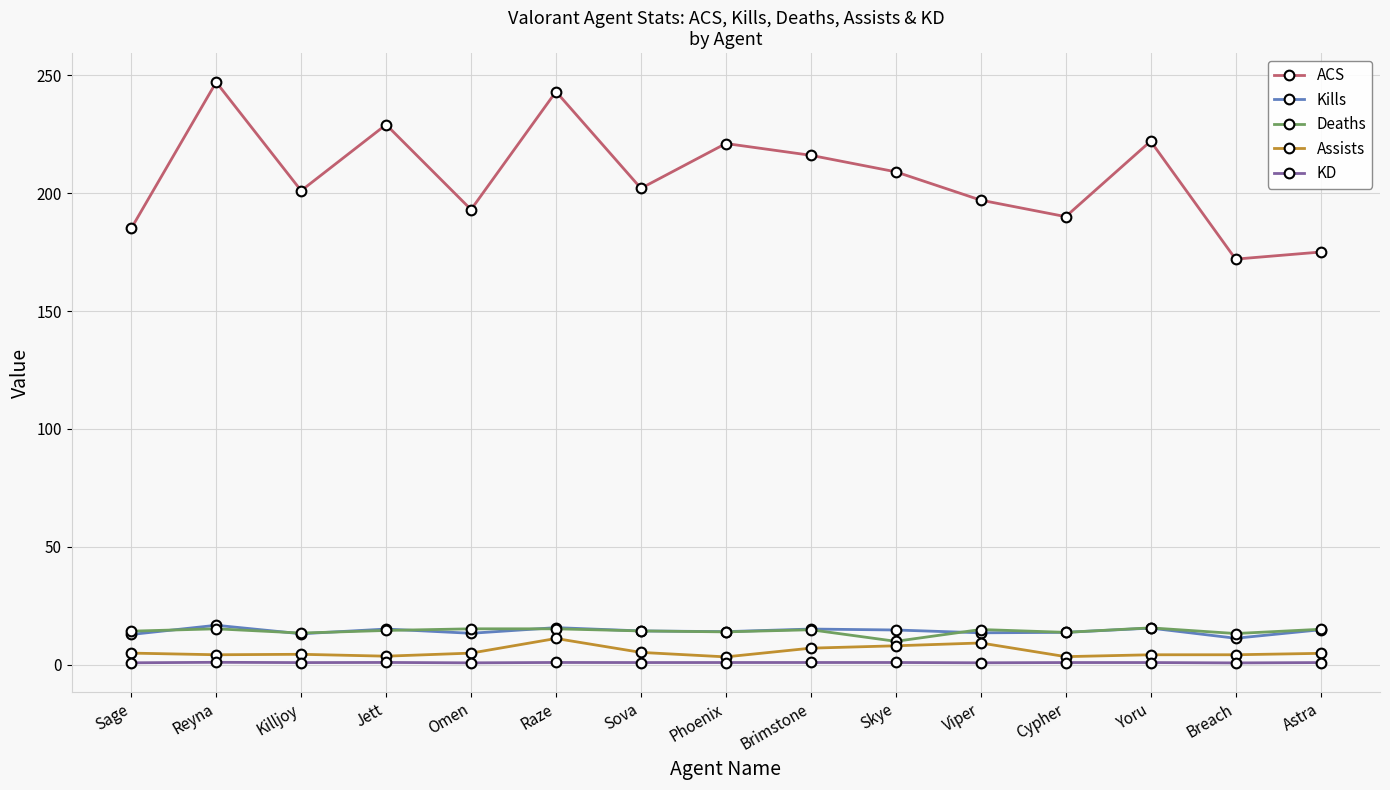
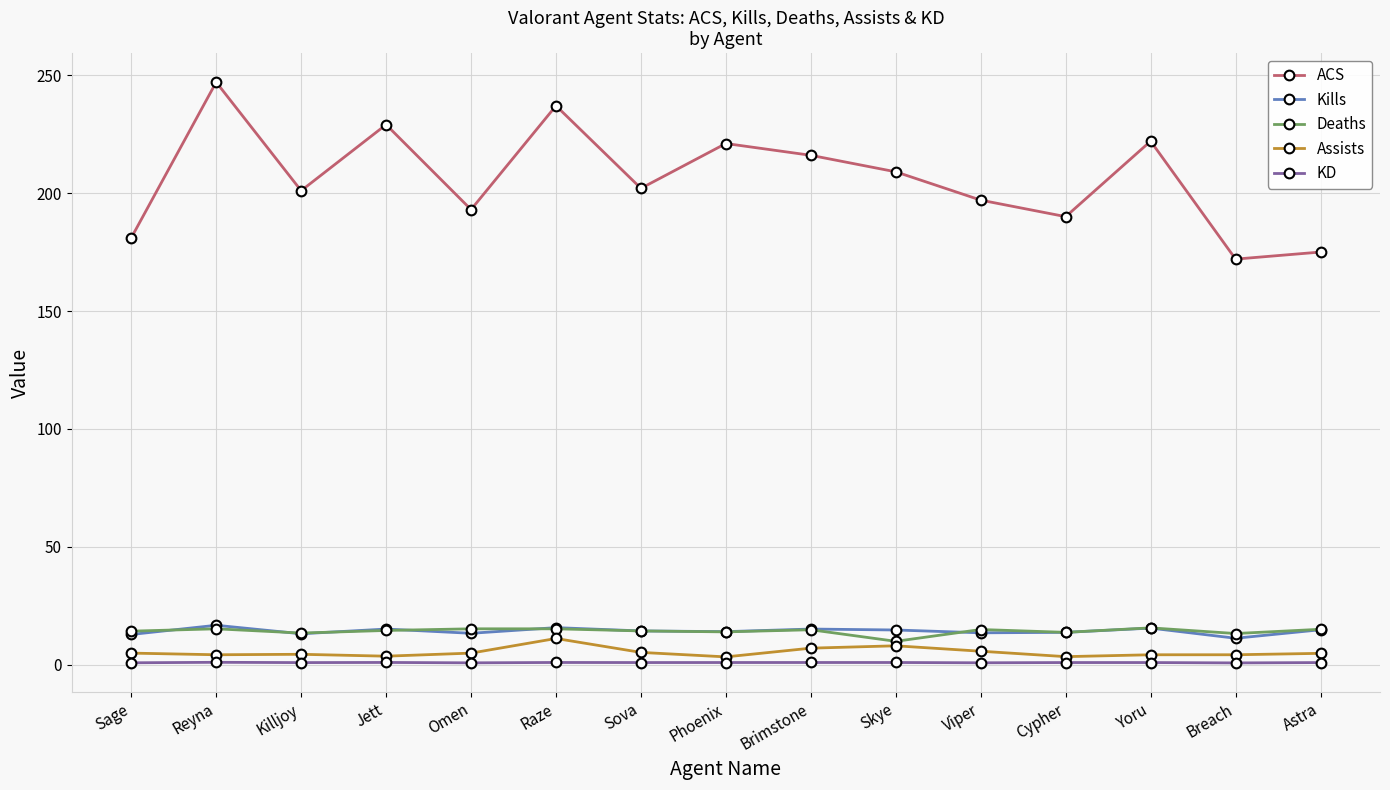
ACS, Sage: 185 -> 181
ACS, Raze: 243 -> 237
Assists, Viper: 9 -> 6
